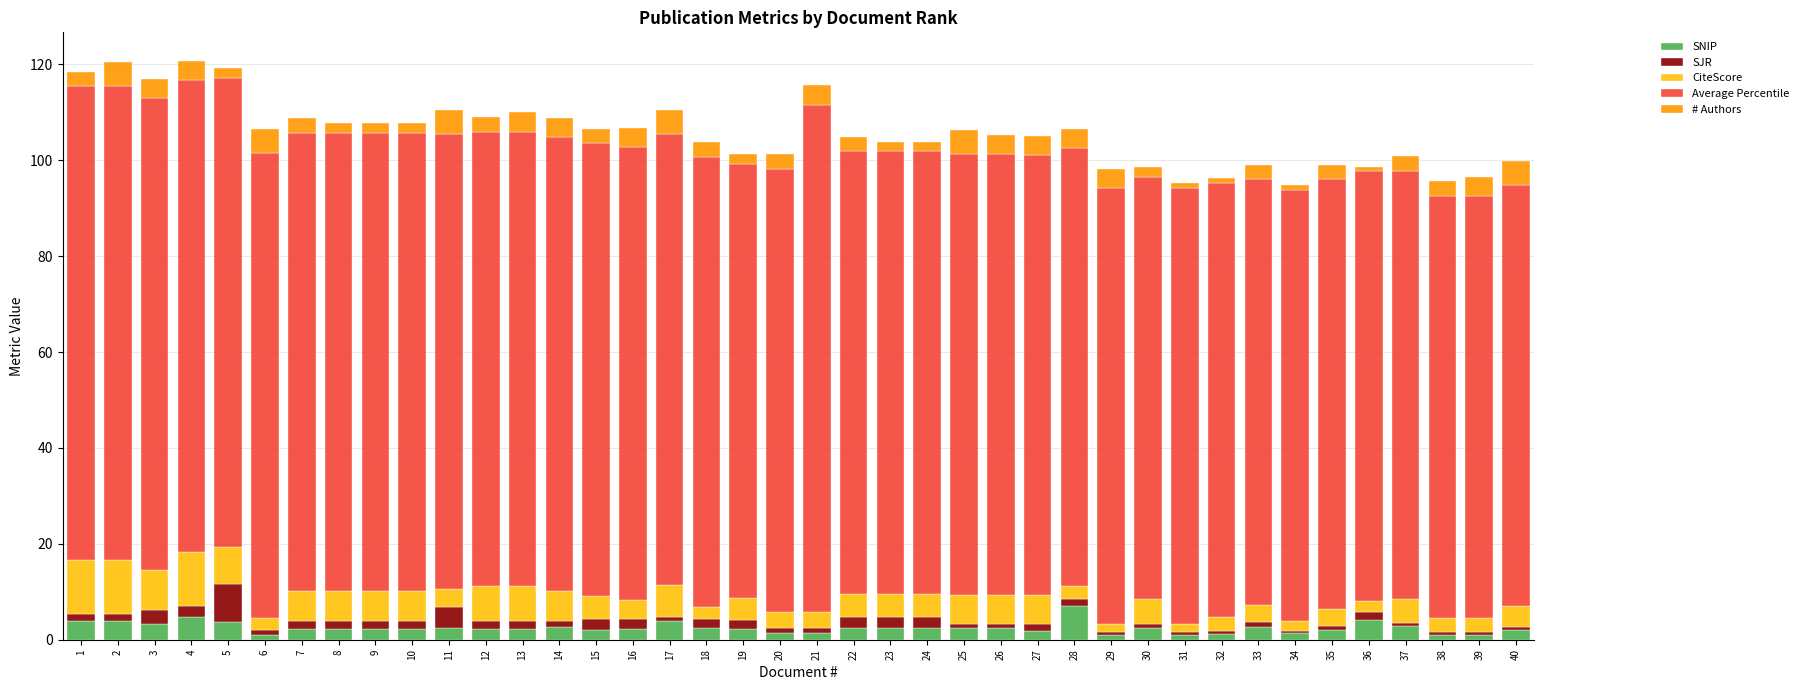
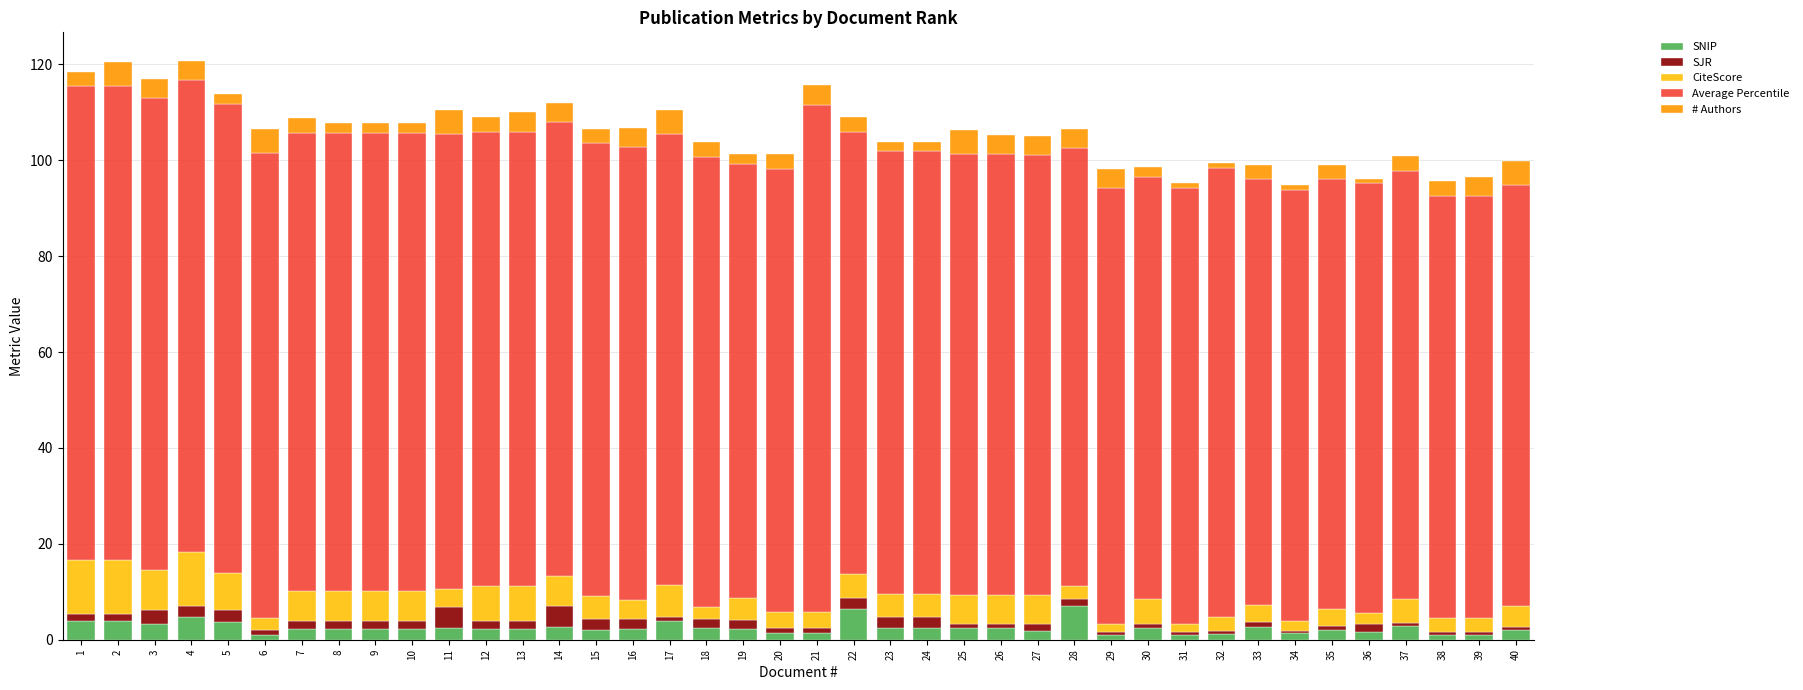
SJR, 5: 8 -> 2
SJR, 14: 1 -> 4
SNIP, 22: 2 -> 6
Average Percentile, 32: 91 -> 94
SNIP, 36: 4 -> 2
